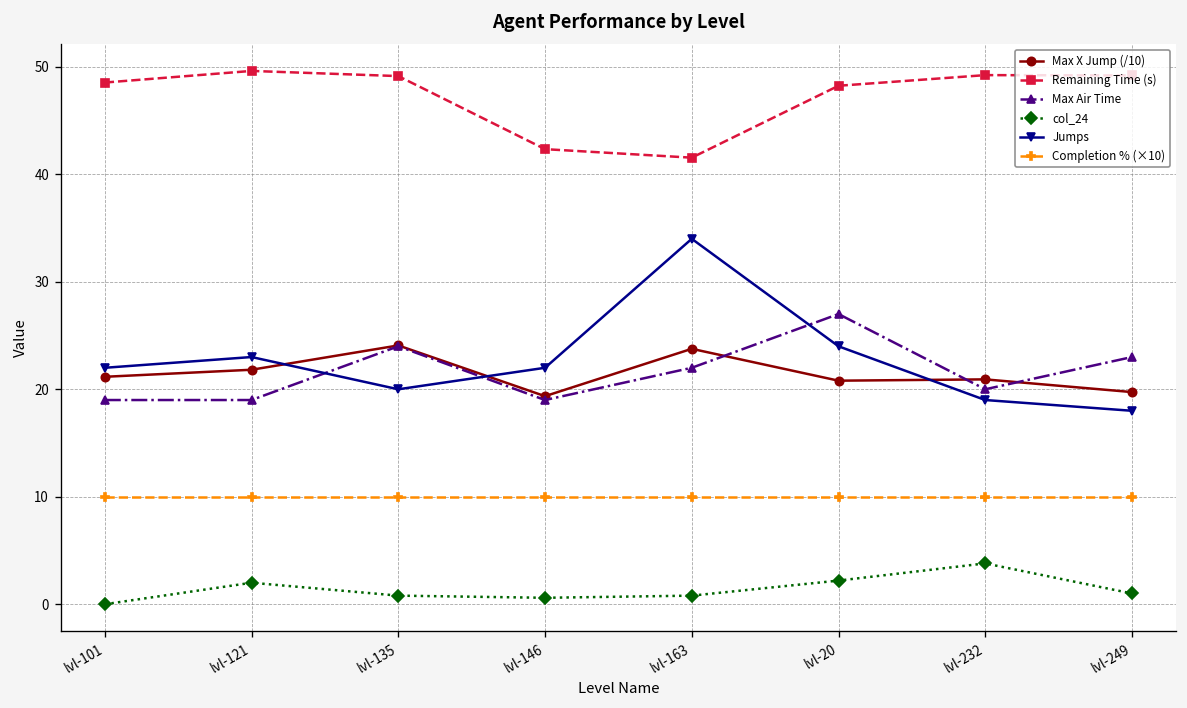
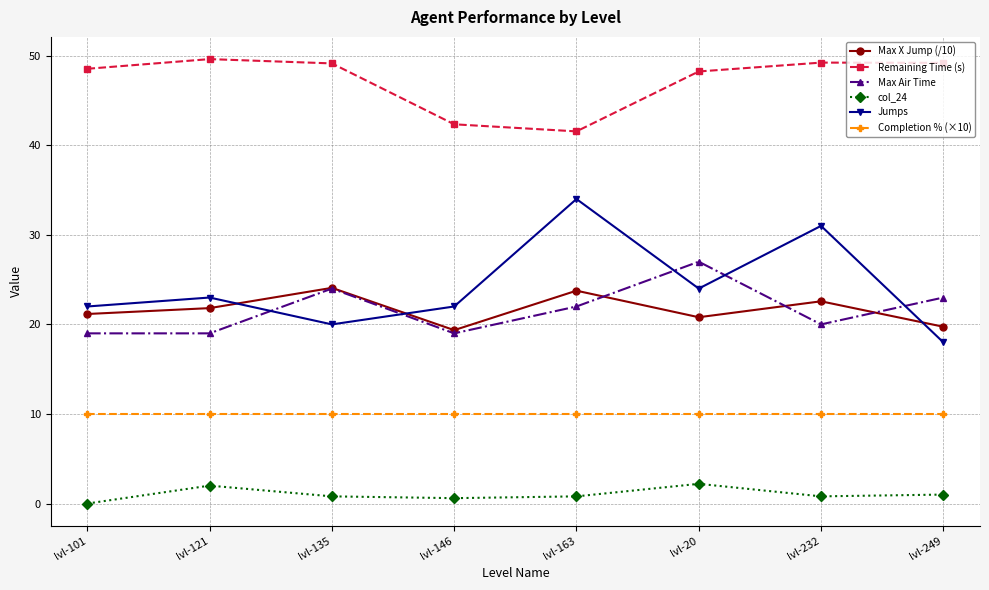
Max X Jump (/10), lvl-232: 21 -> 23
col_24, lvl-232: 4 -> 1
Jumps, lvl-232: 19 -> 31
